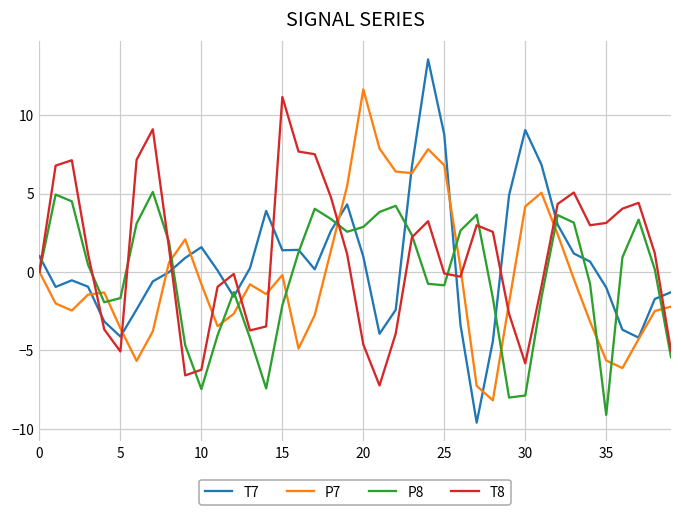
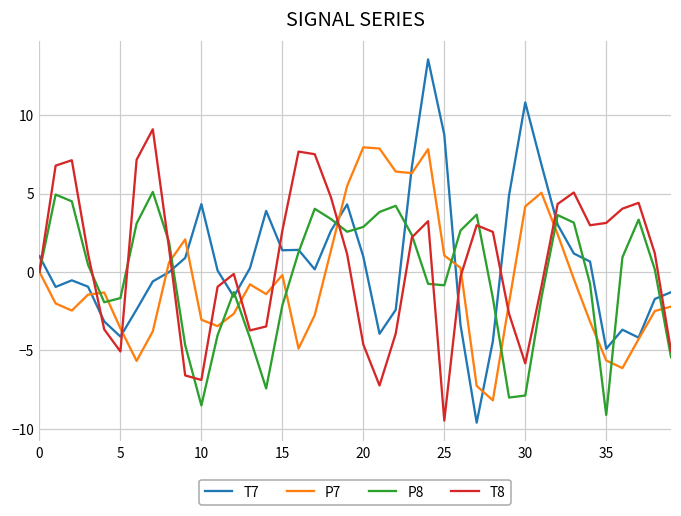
T7, 10: 1.6 -> 4.3
P7, 10: -0.8 -> -3.1
P8, 10: -7.5 -> -8.5
T8, 10: -6.2 -> -6.9
T8, 15: 11.2 -> 2.6
P7, 20: 11.6 -> 7.9
P7, 25: 6.8 -> 1.0
T8, 25: -0.1 -> -9.5
T7, 30: 9.1 -> 10.8
T7, 35: -1.0 -> -4.9
